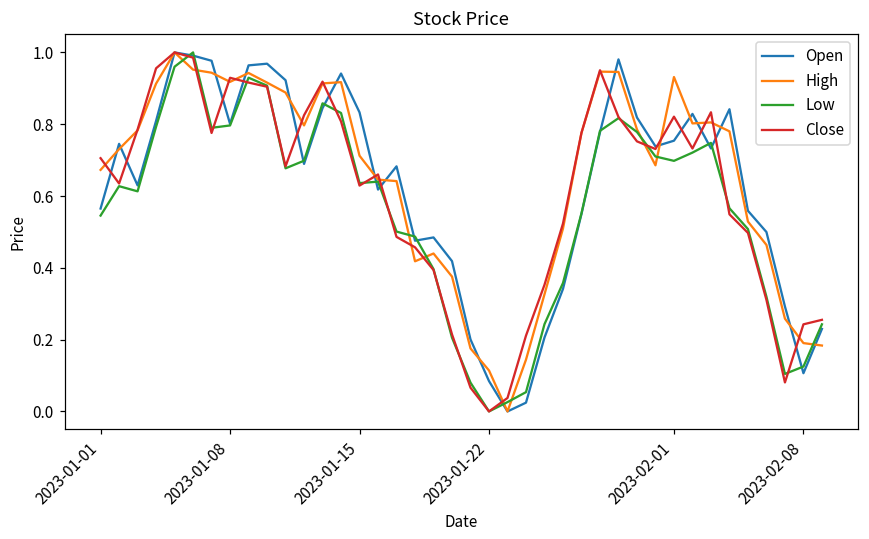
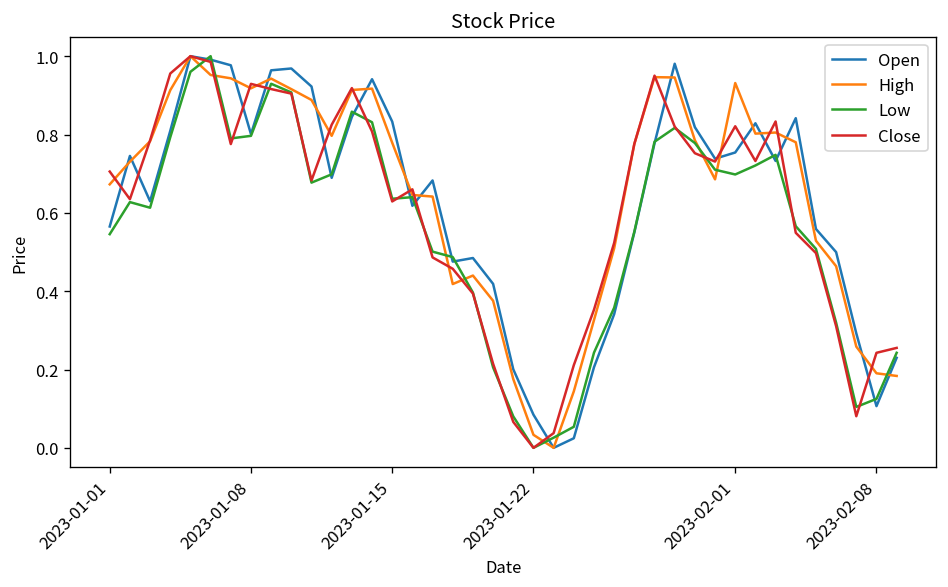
High, 2023-01-15: 0.71 -> 0.78
High, 2023-01-22: 0.11 -> 0.03
